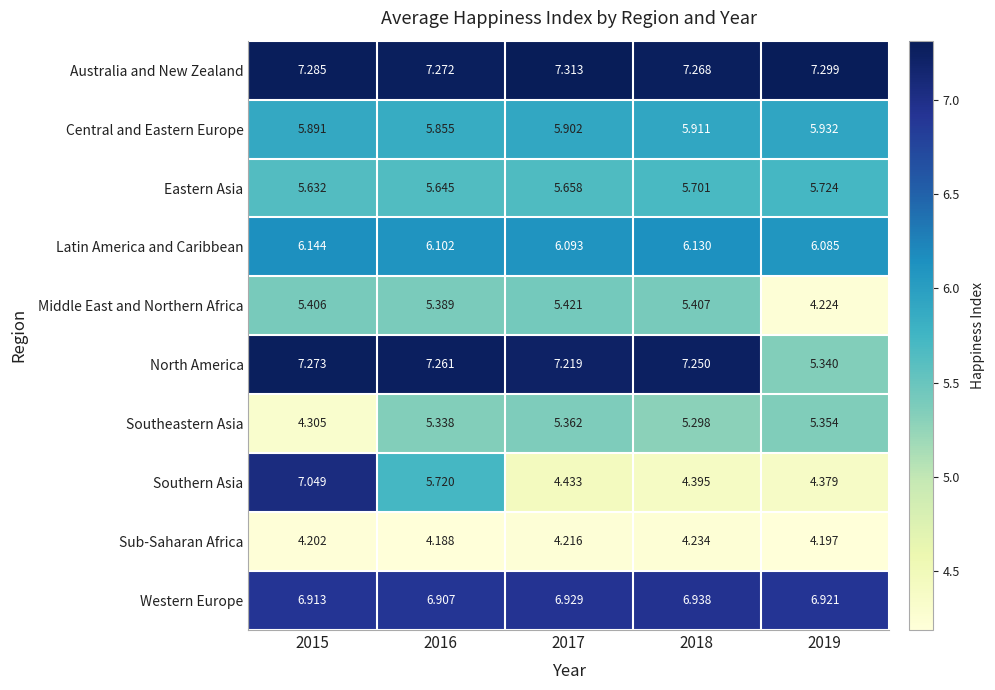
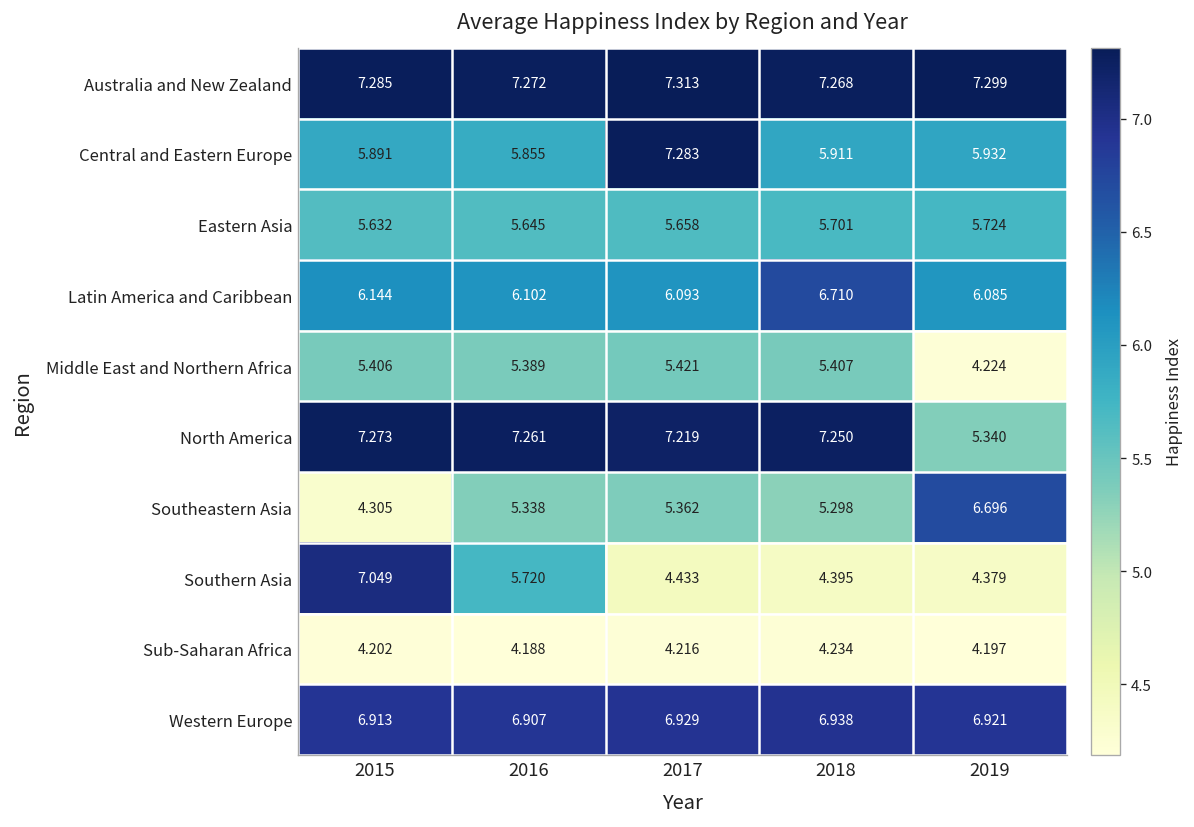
Central and Eastern Europe, 2017: 5.902 -> 7.283
Latin America and Caribbean, 2018: 6.130 -> 6.710
Southeastern Asia, 2019: 5.354 -> 6.696
